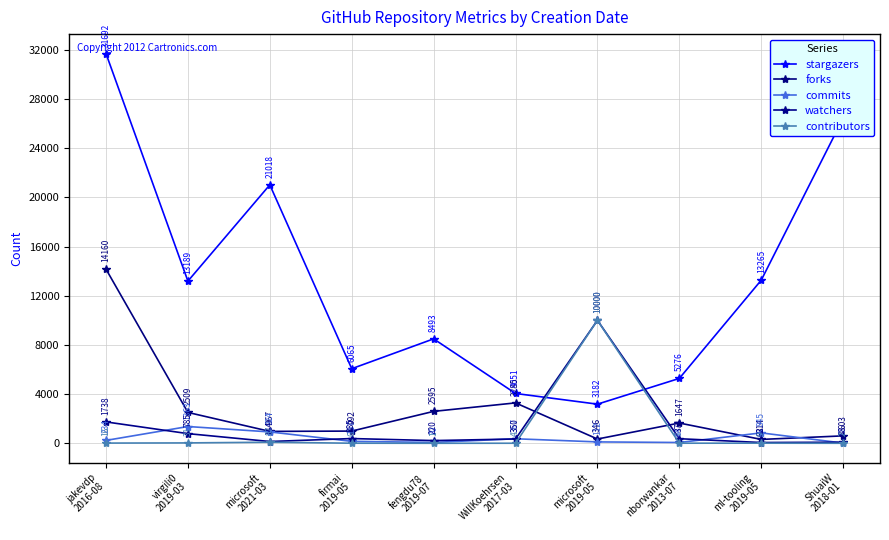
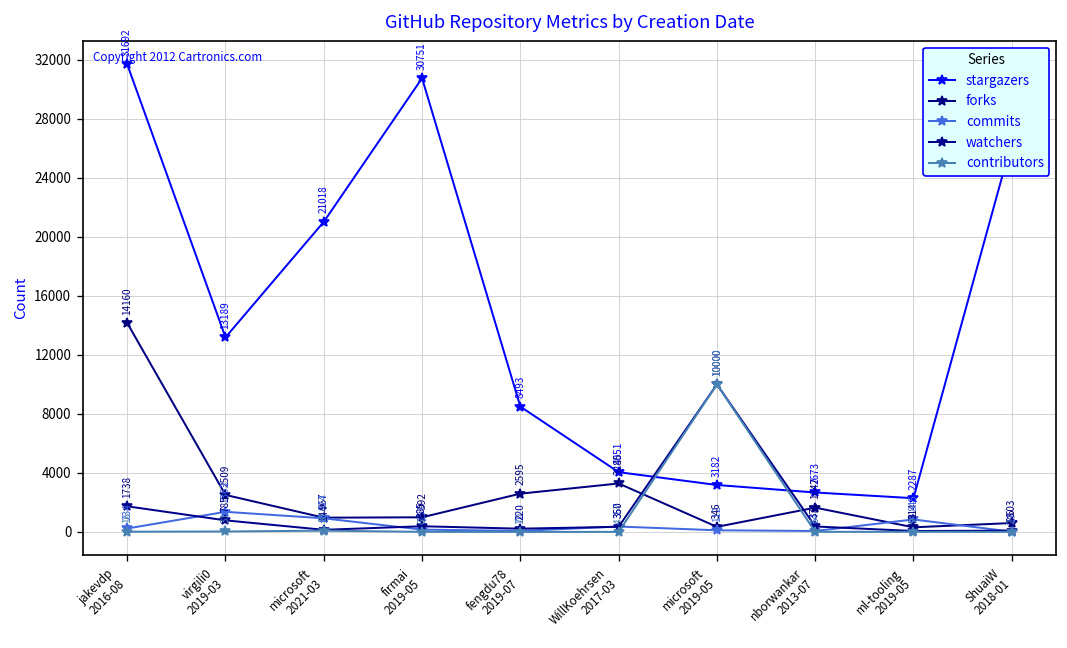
stargazers, firmai 2019-05: 6065 -> 30751
stargazers, nborwankar 2013-07: 5276 -> 2673
stargazers, ml-tooling 2019-05: 13265 -> 2287
